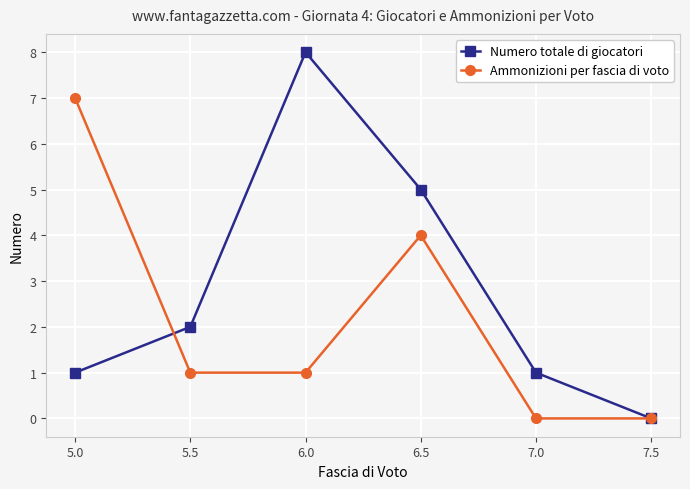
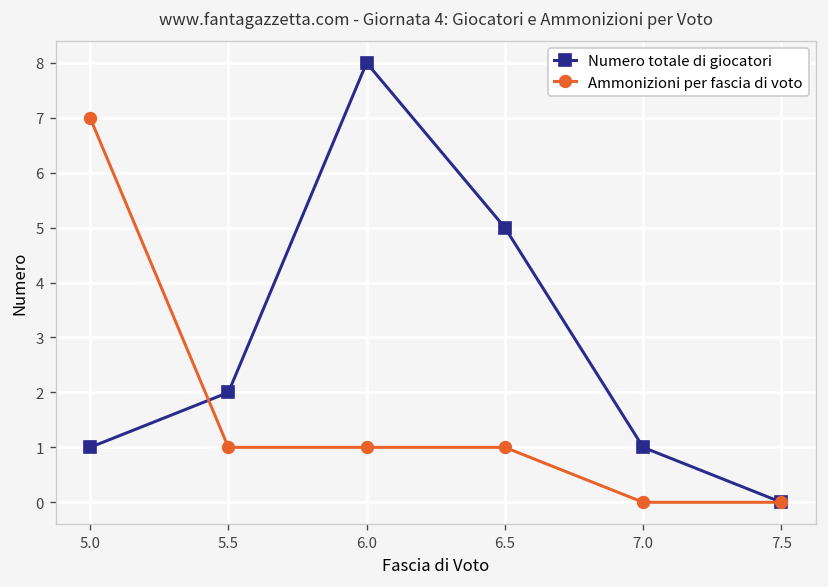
Ammonizioni per fascia di voto, 6.5: 4 -> 1
